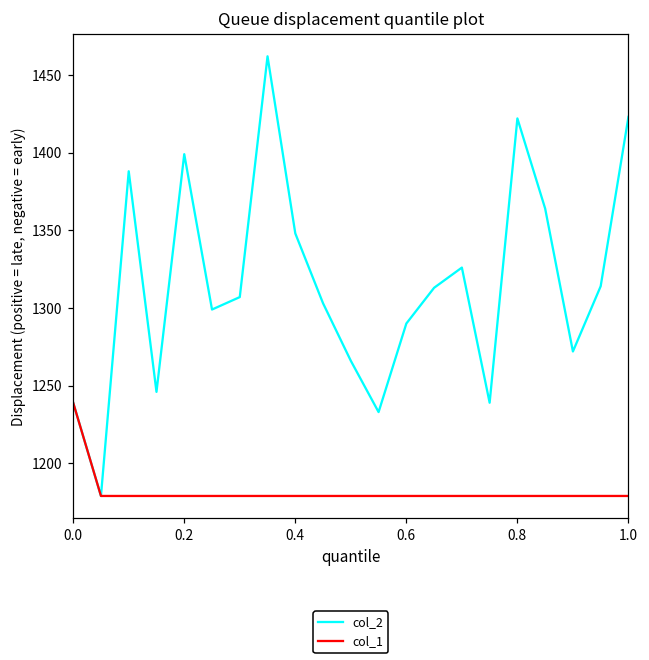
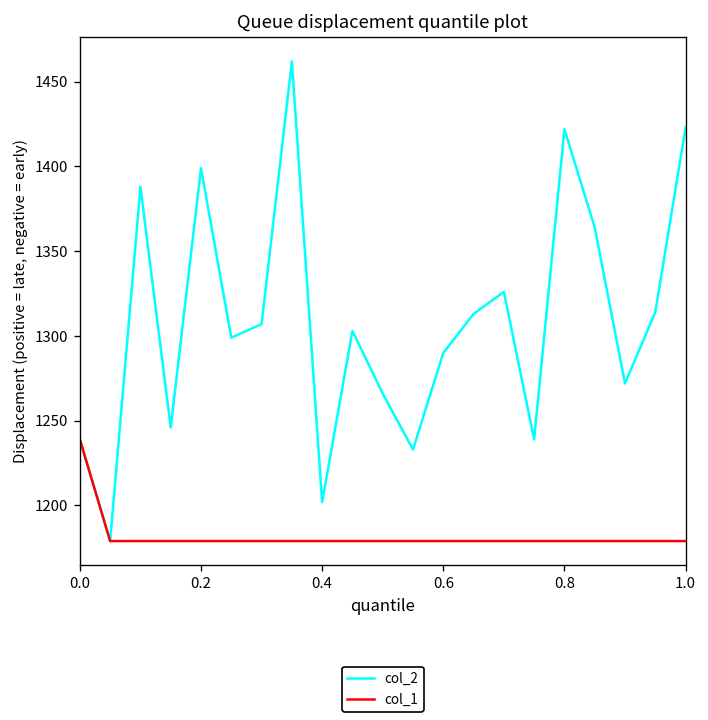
col_2, 0.4: 1348 -> 1202
